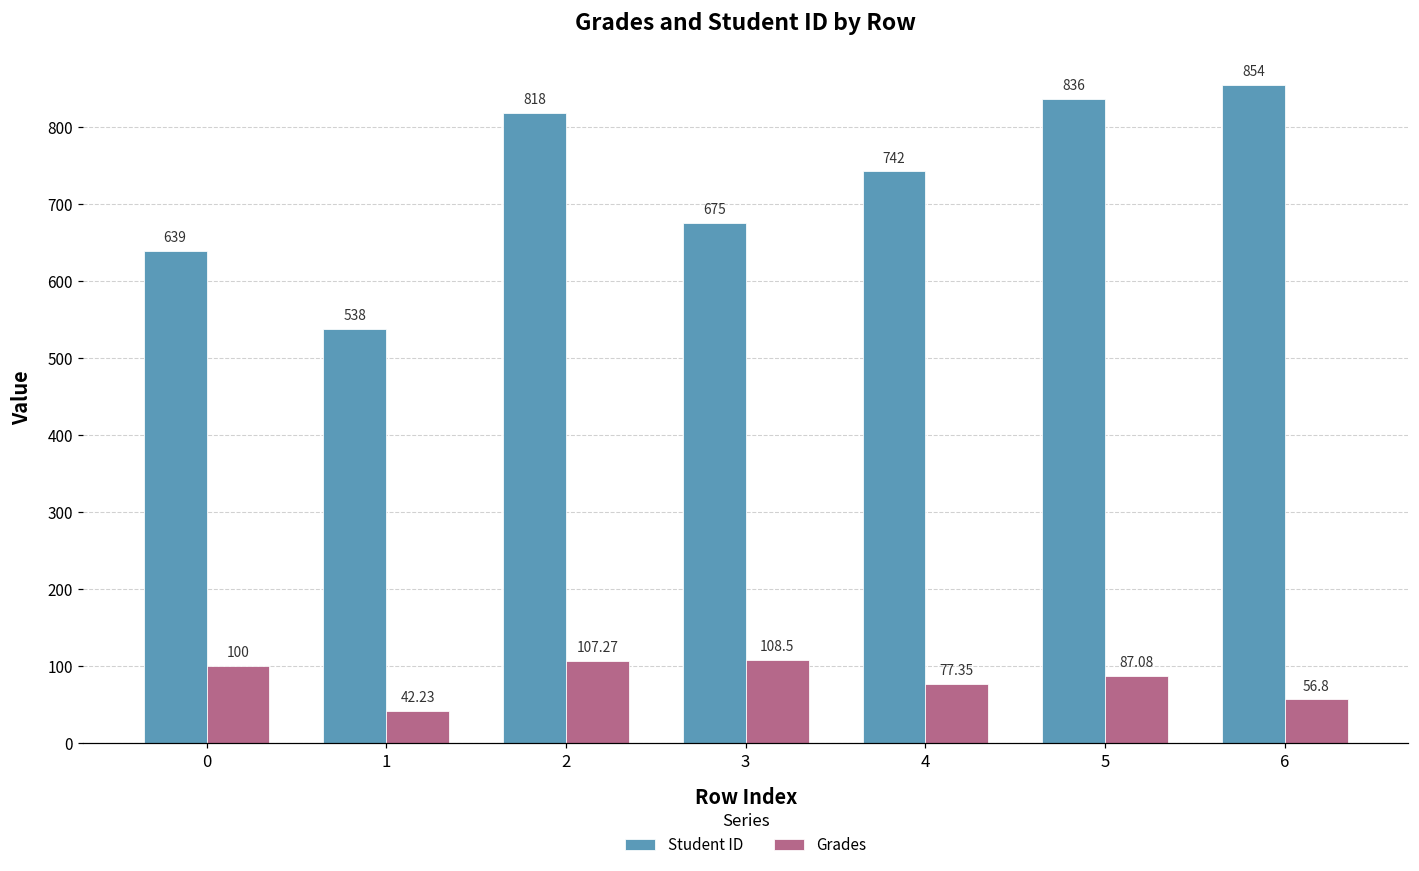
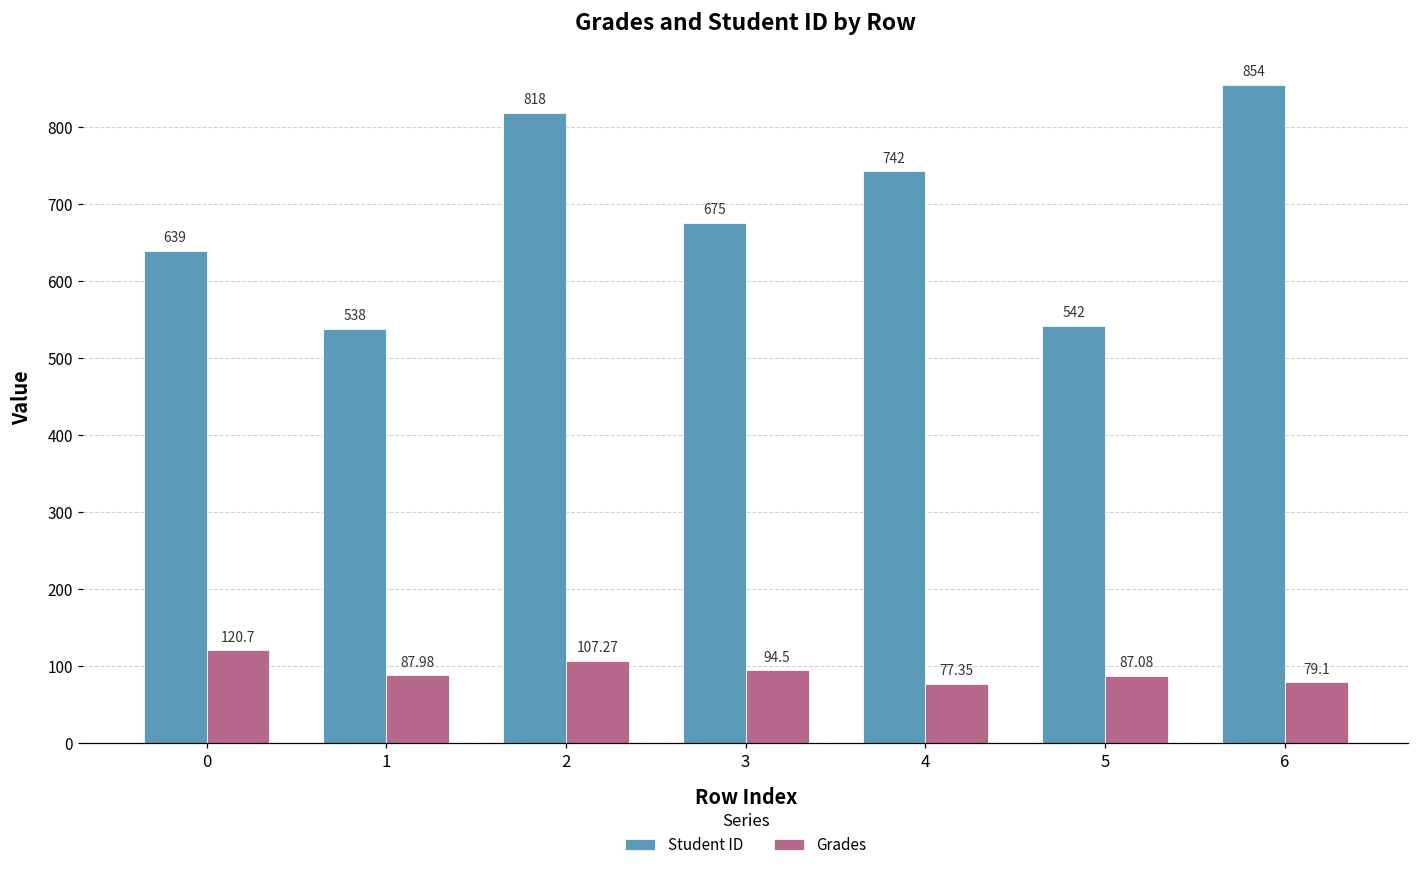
Grades, 0: 100 -> 120.7
Grades, 1: 42.23 -> 87.98
Grades, 3: 108.5 -> 94.5
Student ID, 5: 836 -> 542
Grades, 6: 56.8 -> 79.1
